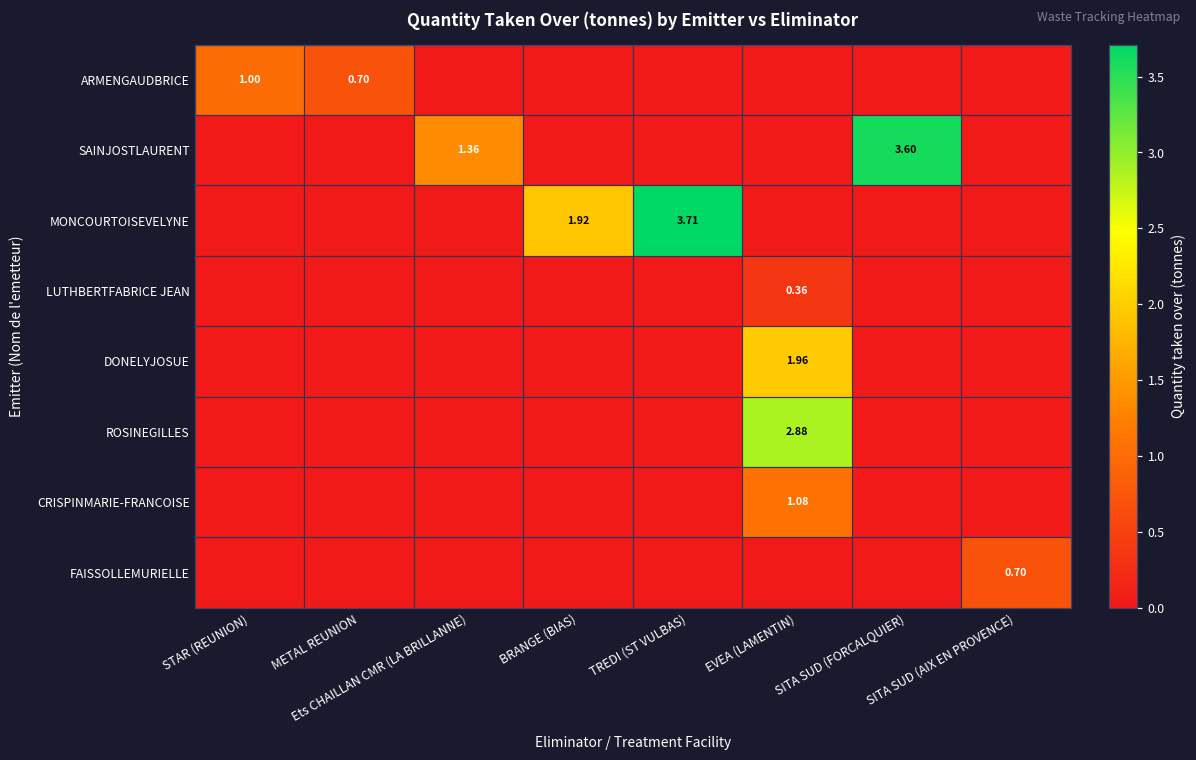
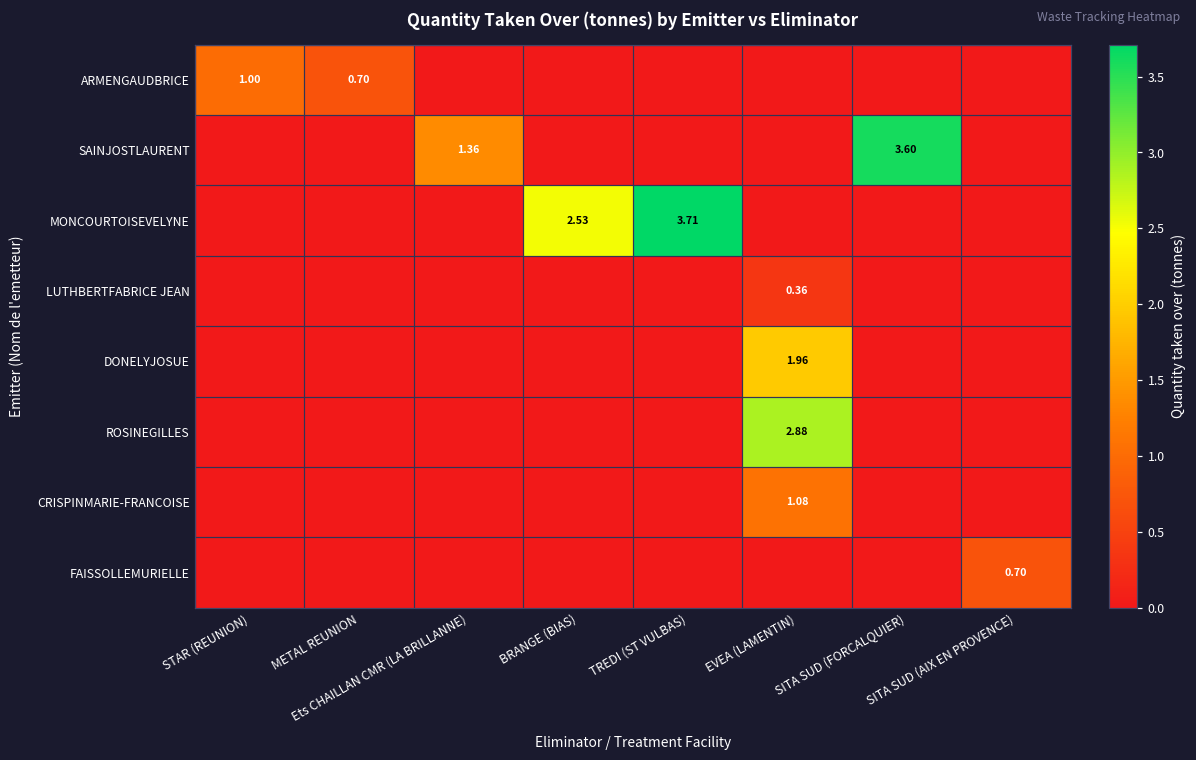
MONCOURTOISEVELYNE, BRANGE (BIAS): 1.92 -> 2.53
